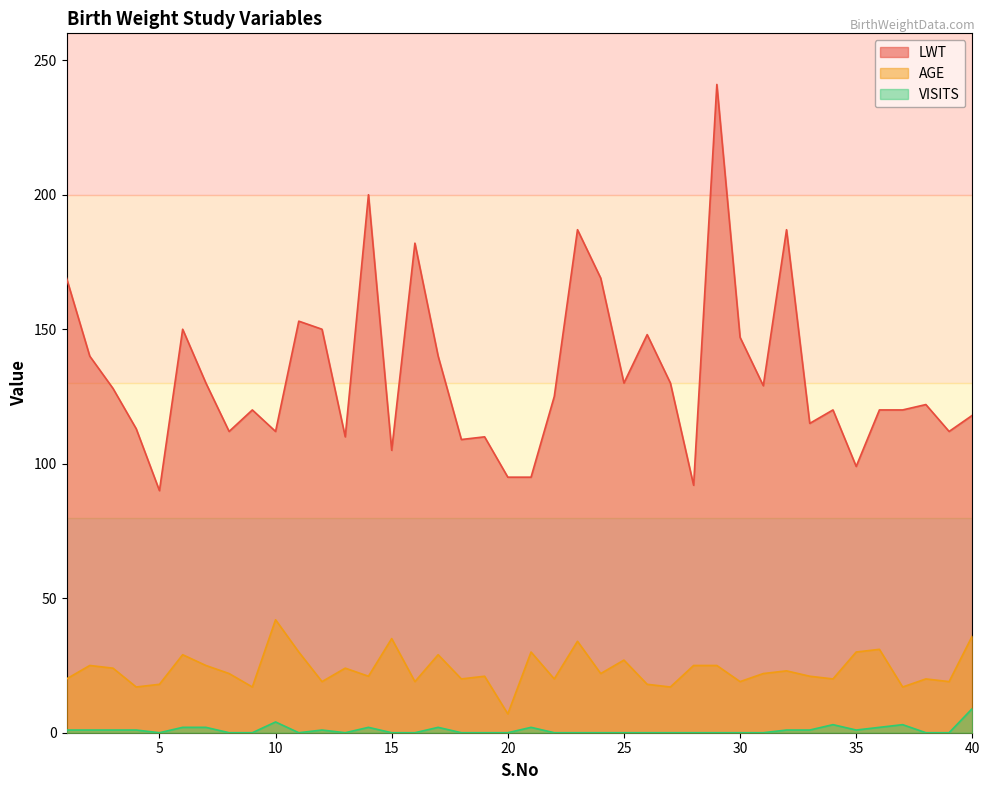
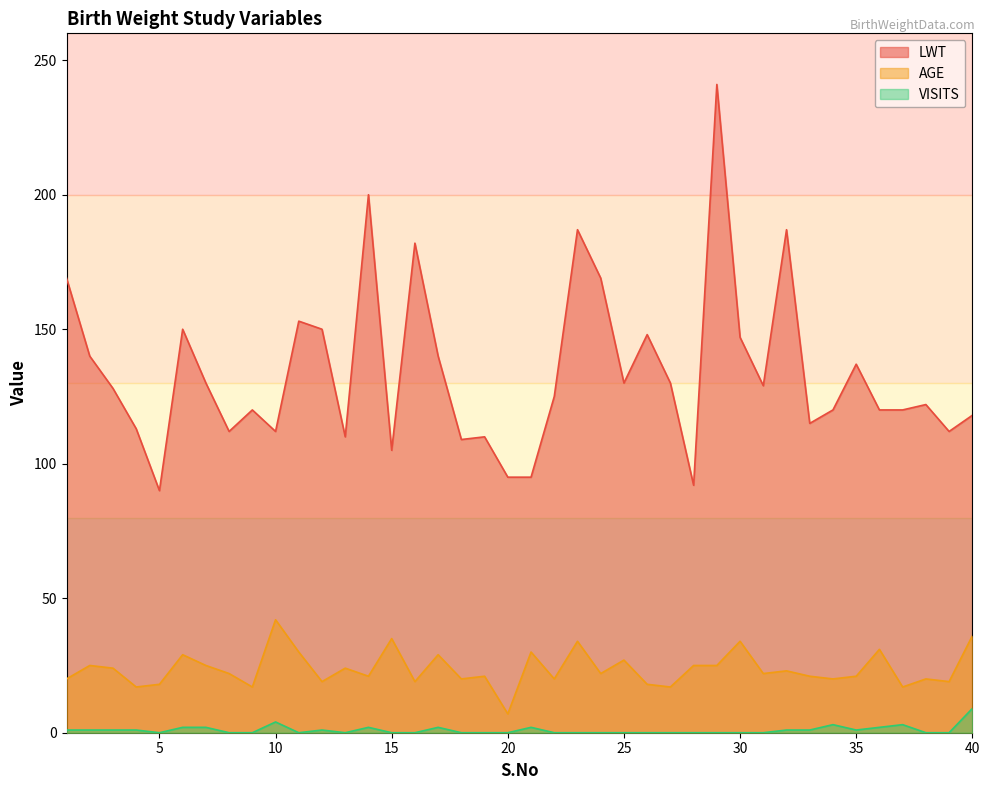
AGE, 30: 19 -> 34
LWT, 35: 99 -> 137
AGE, 35: 30 -> 21
